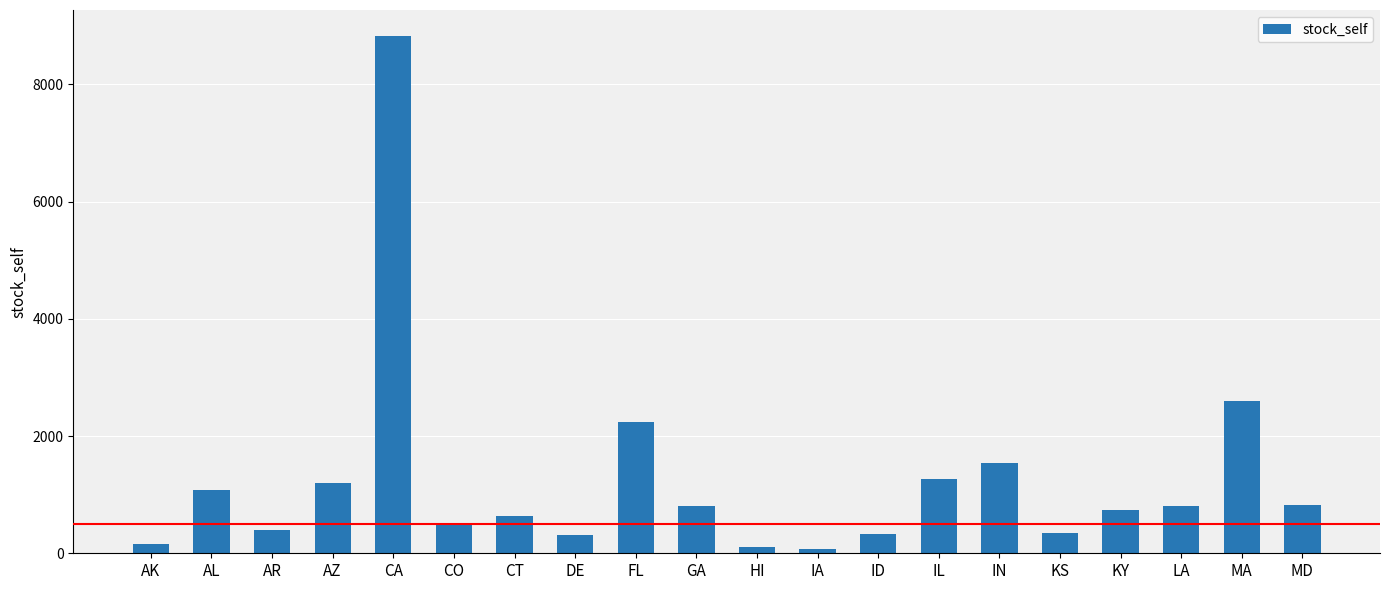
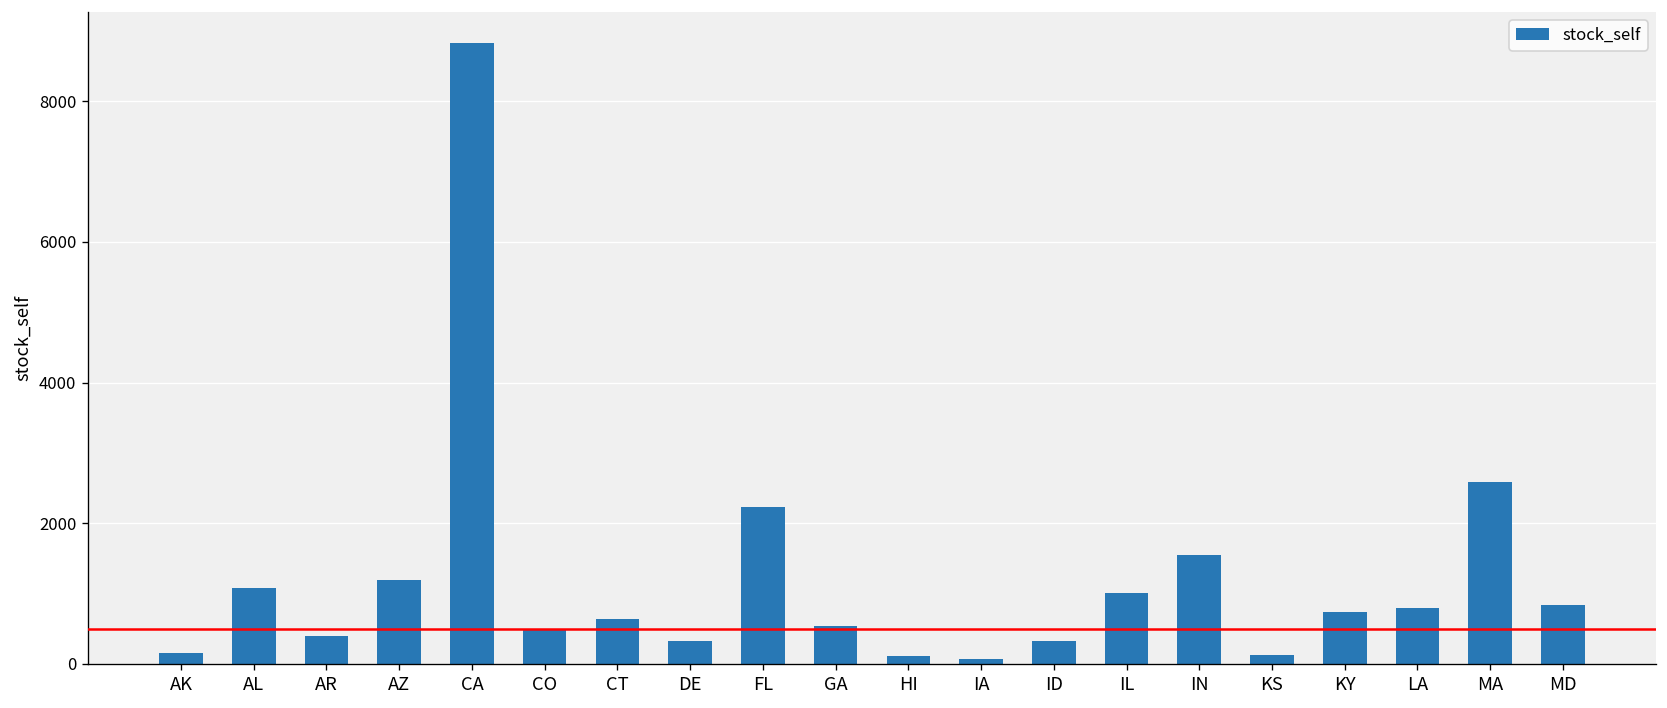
GA: 800 -> 500
IL: 1300 -> 1000
KS: 300 -> 100
